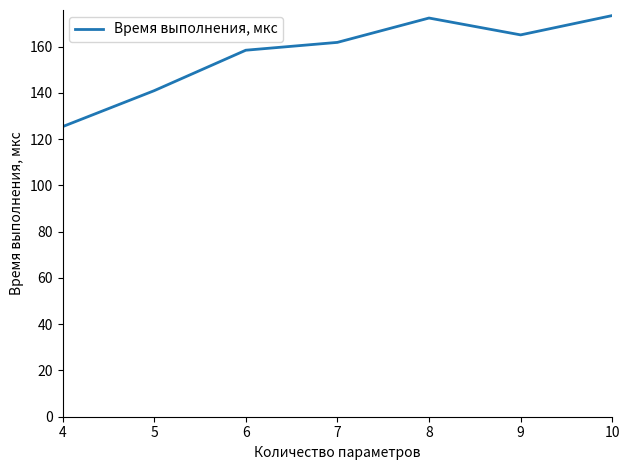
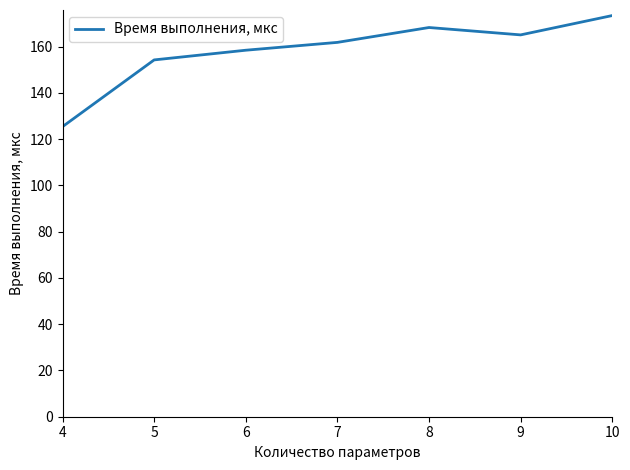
5: 141 -> 154
8: 172 -> 168
